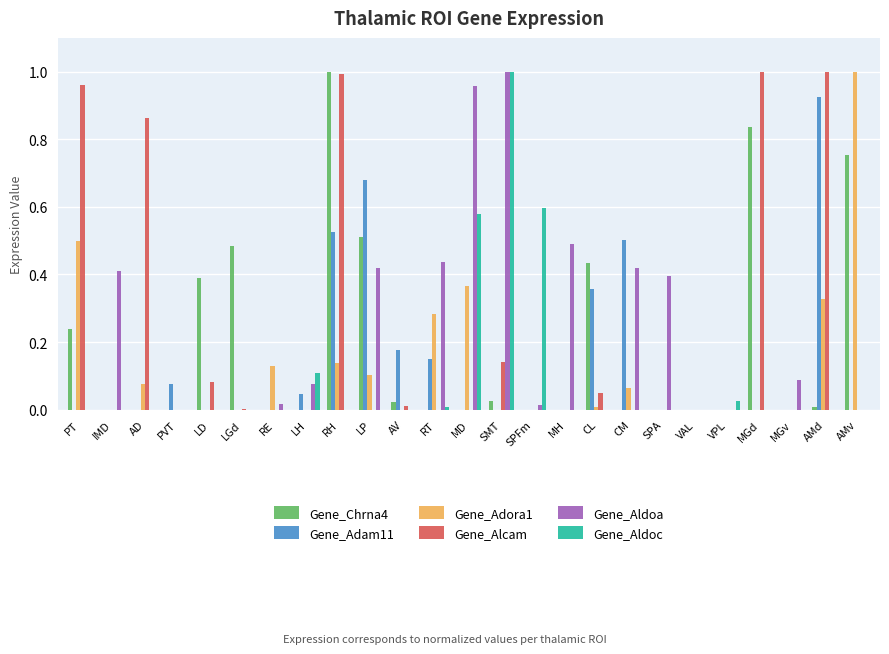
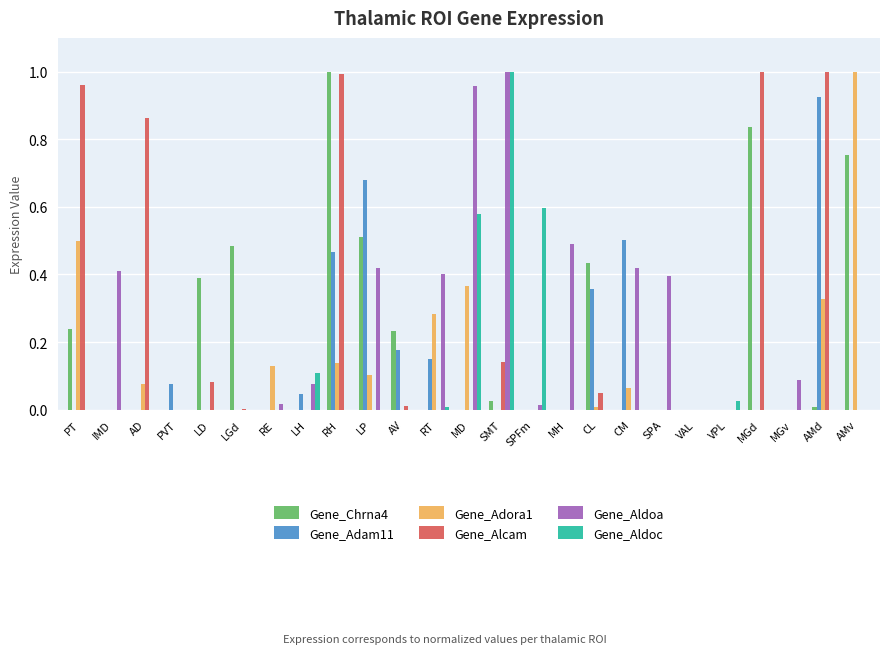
Gene_Adam11, RH: 0.53 -> 0.47
Gene_Chrna4, AV: 0.02 -> 0.23
Gene_Aldoa, RT: 0.44 -> 0.40
